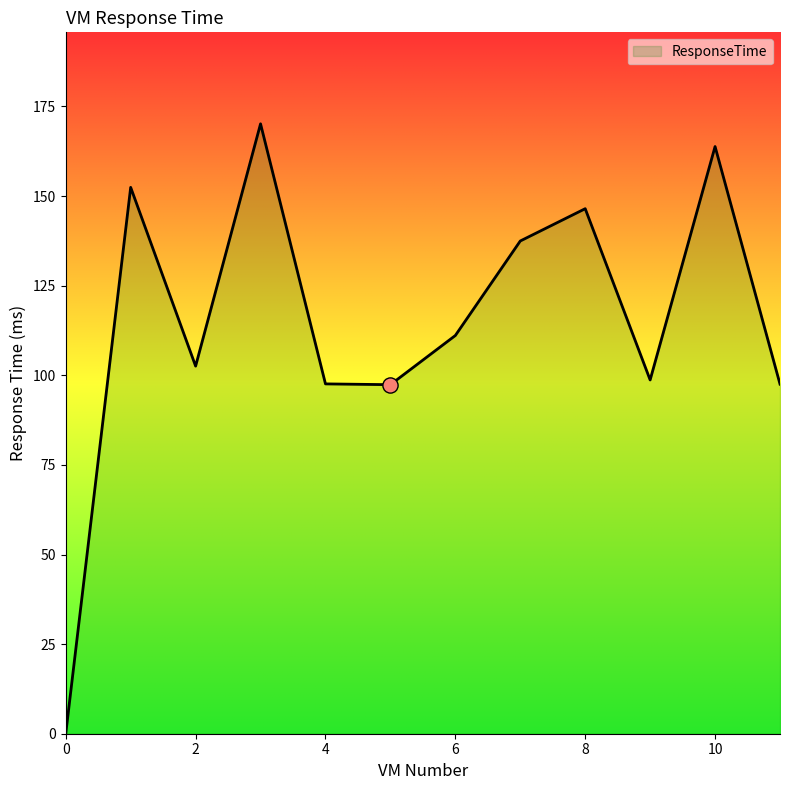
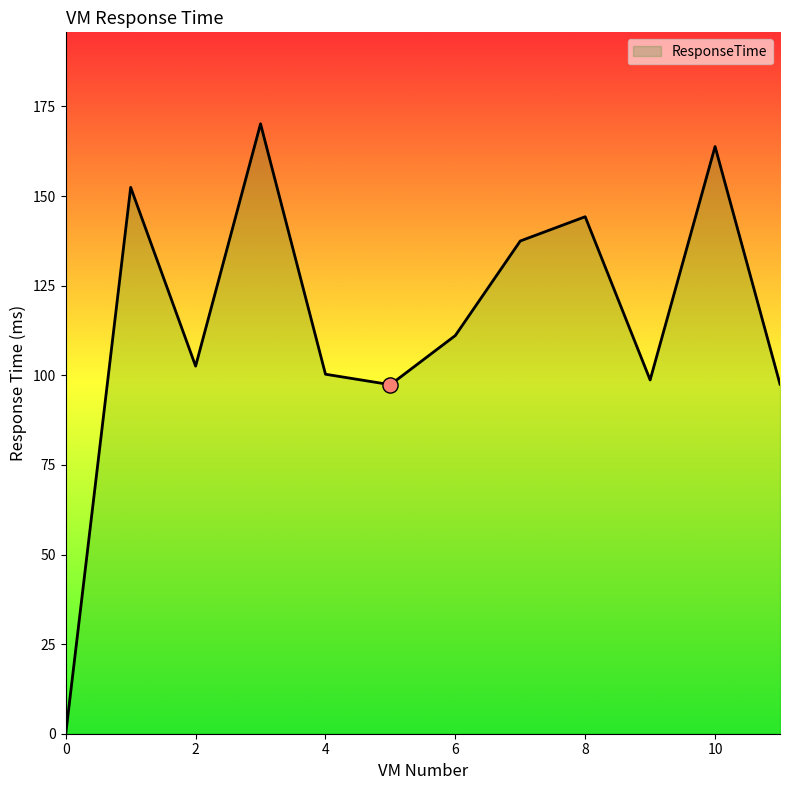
ResponseTime, 4: 98 -> 100
ResponseTime, 8: 146 -> 144
